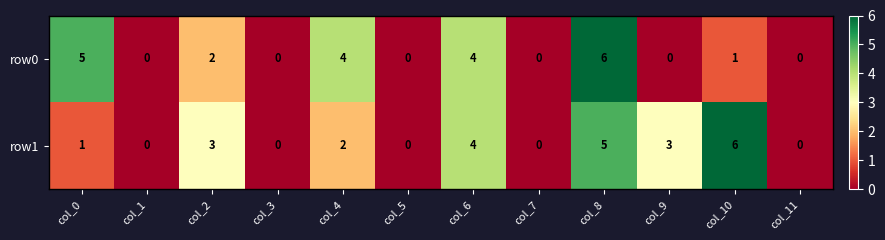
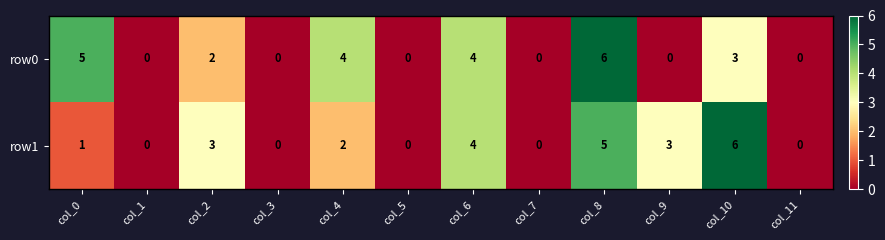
row0, col_10: 1 -> 3
